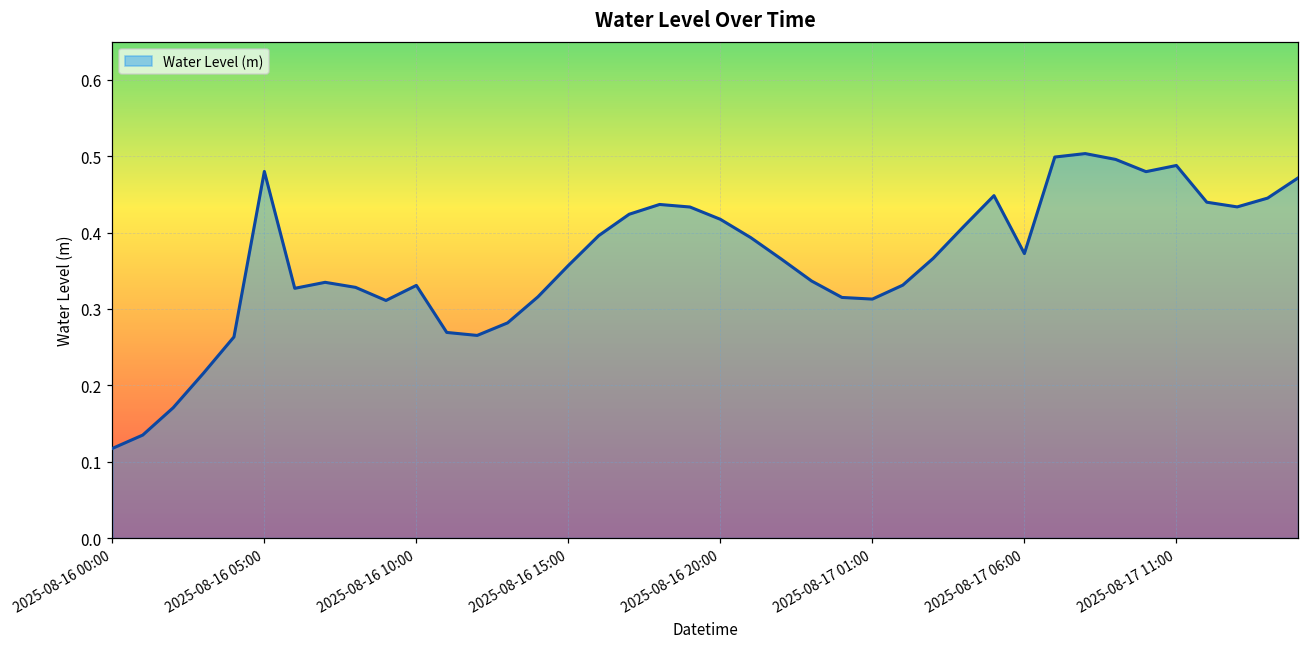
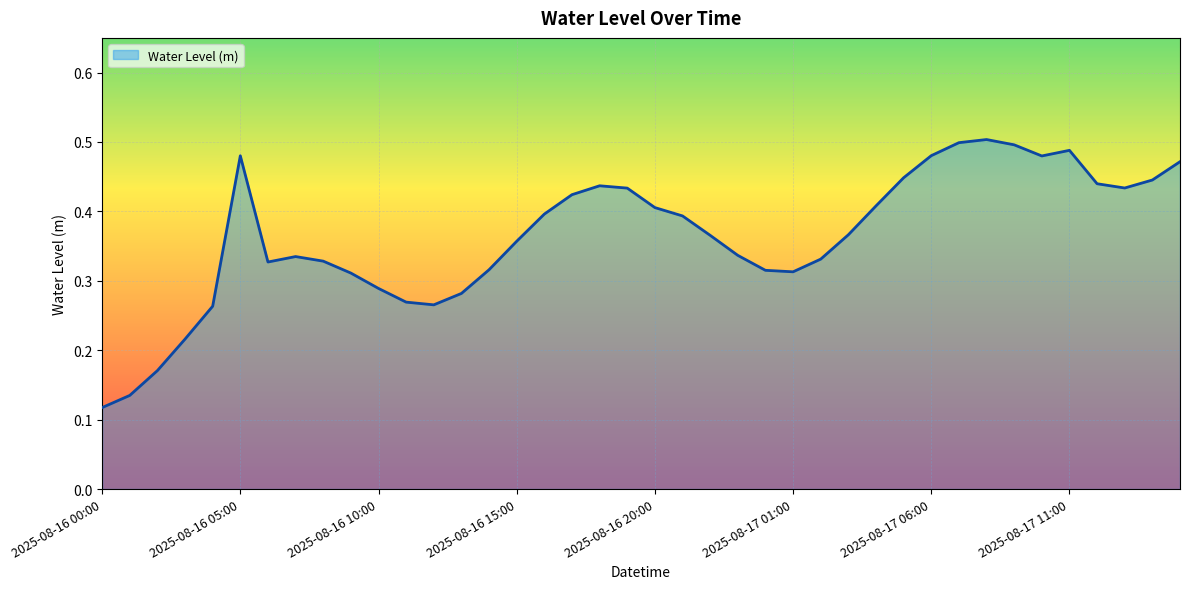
2025-08-16 10:00: 0.33 -> 0.29
2025-08-16 20:00: 0.42 -> 0.41
2025-08-17 06:00: 0.37 -> 0.48
